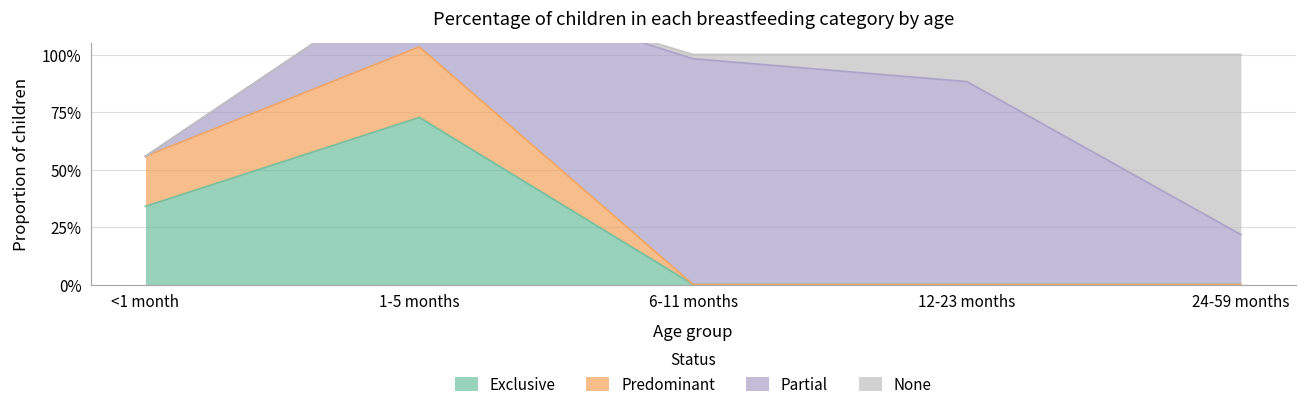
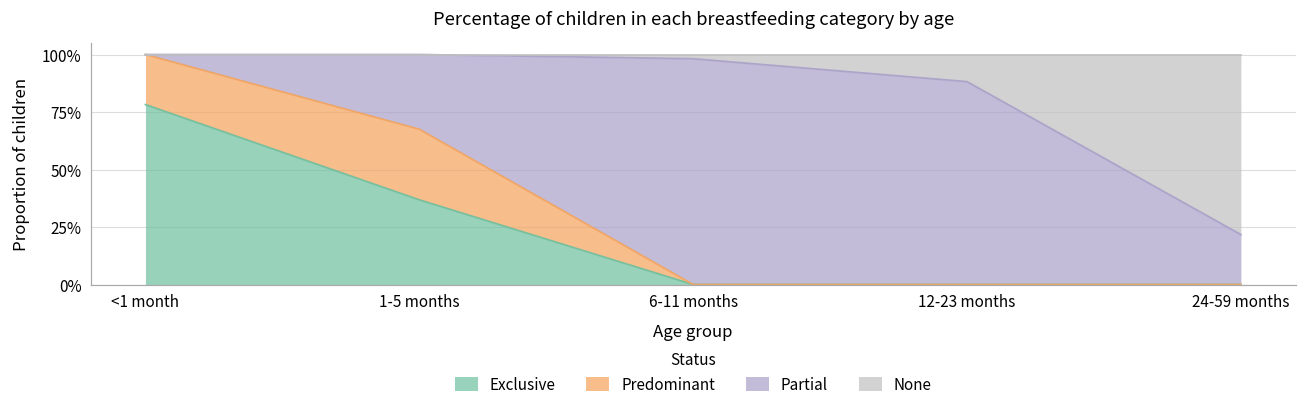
Exclusive, <1 month: 34% -> 78%
Exclusive, 1-5 months: 73% -> 37%
